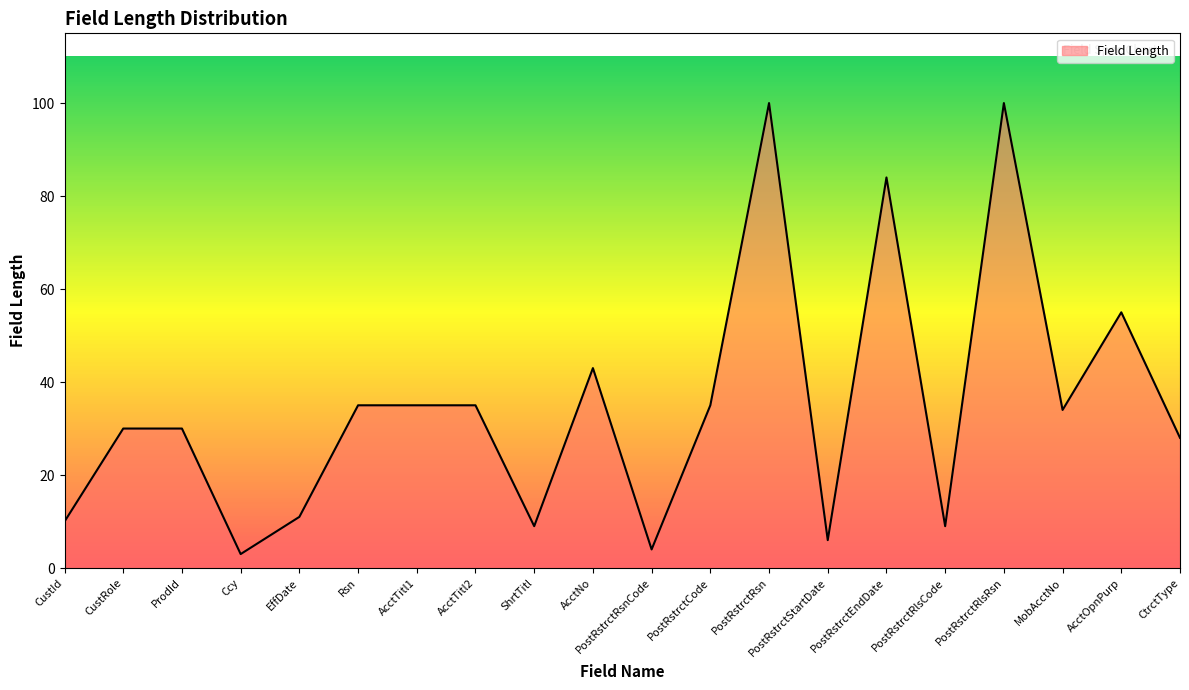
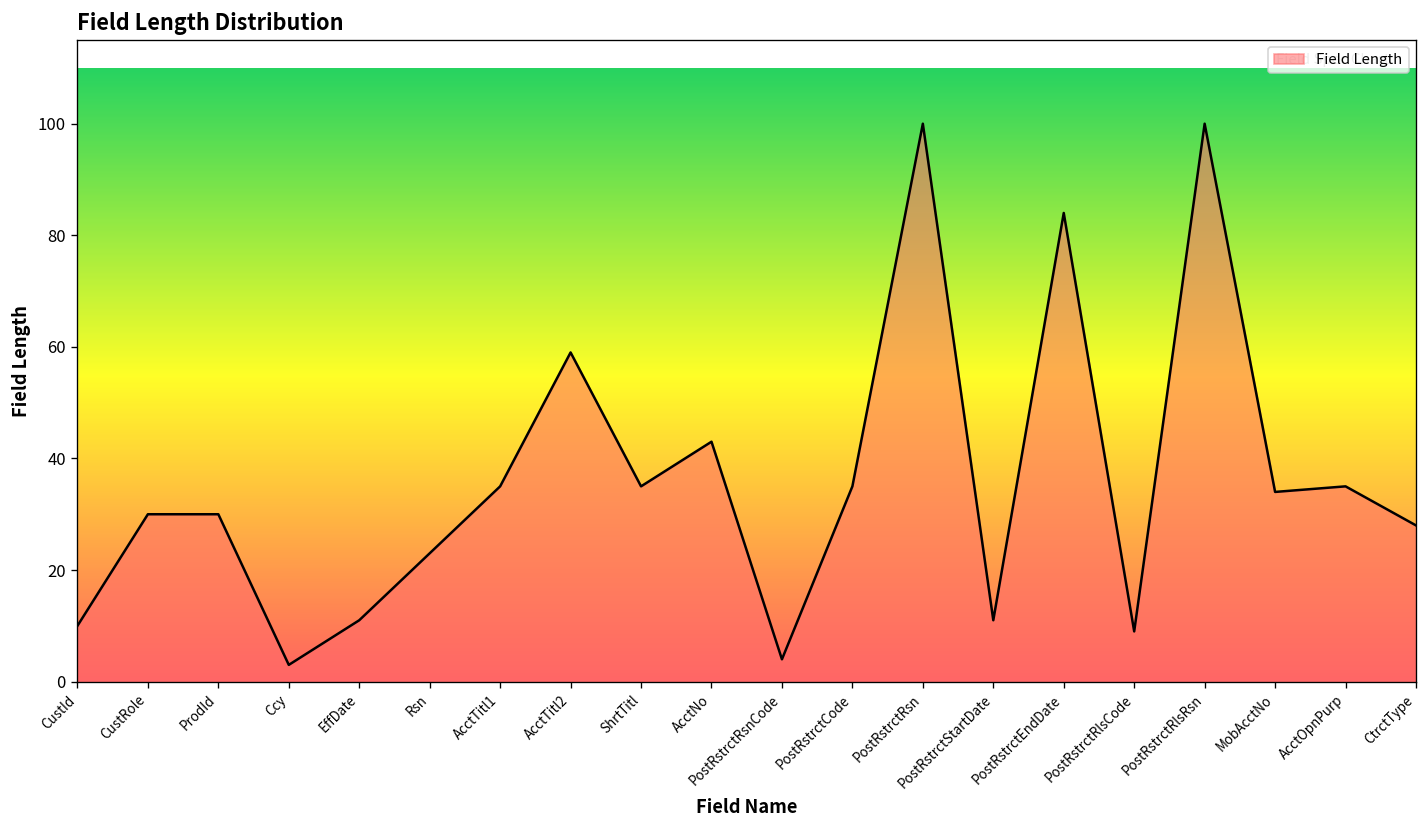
Rsn: 35 -> 23
AcctTitl2: 35 -> 59
ShrtTitl: 9 -> 35
PostRstrctStartDate: 6 -> 11
AcctOpnPurp: 55 -> 35
